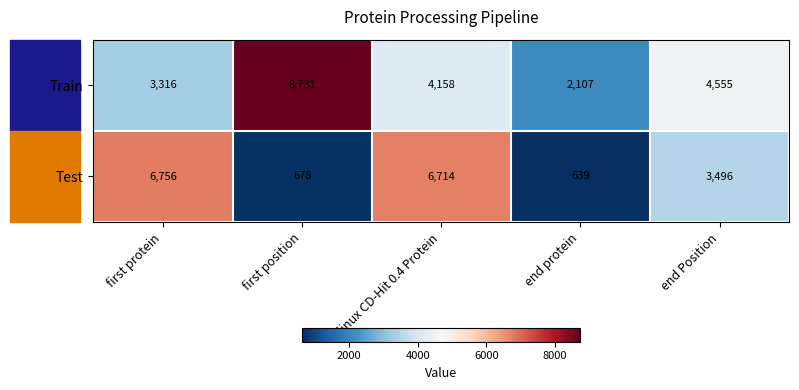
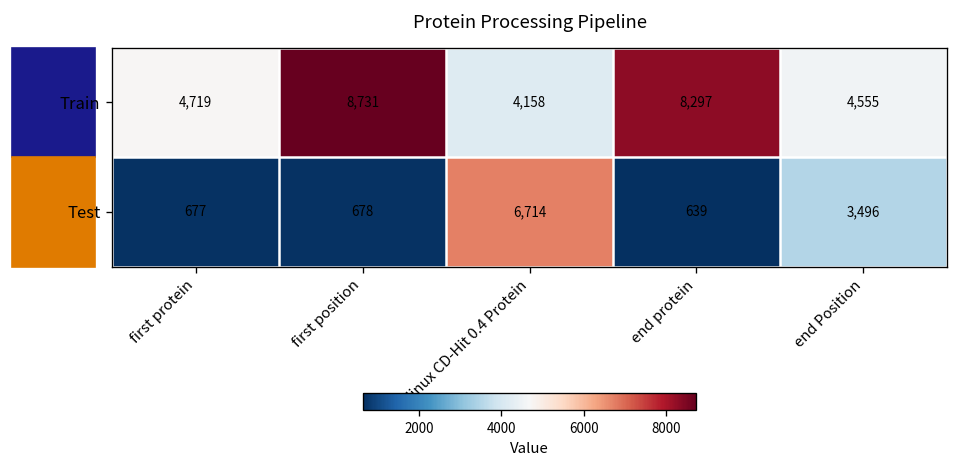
Train, first protein: 3,316 -> 4,719
Train, end protein: 2,107 -> 8,297
Test, first protein: 6,756 -> 677
